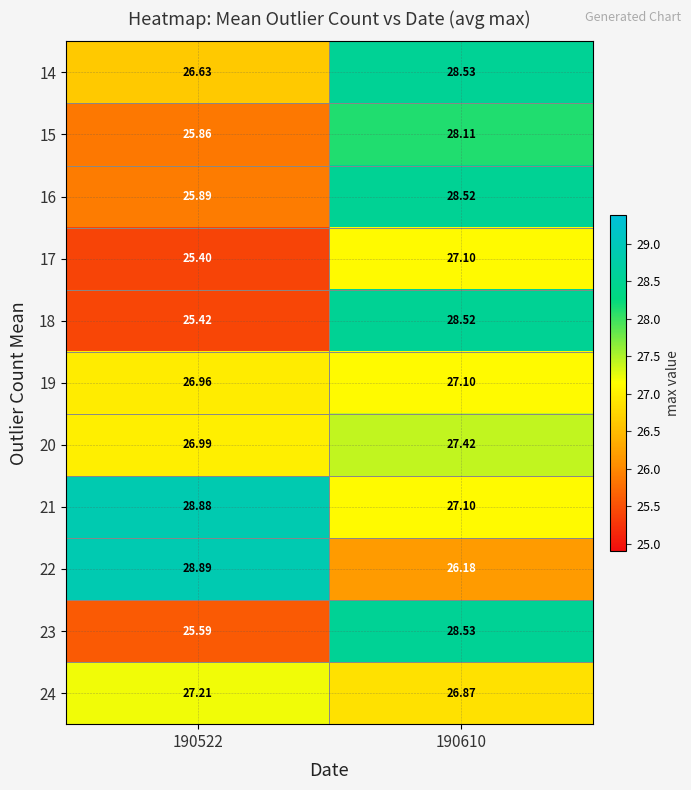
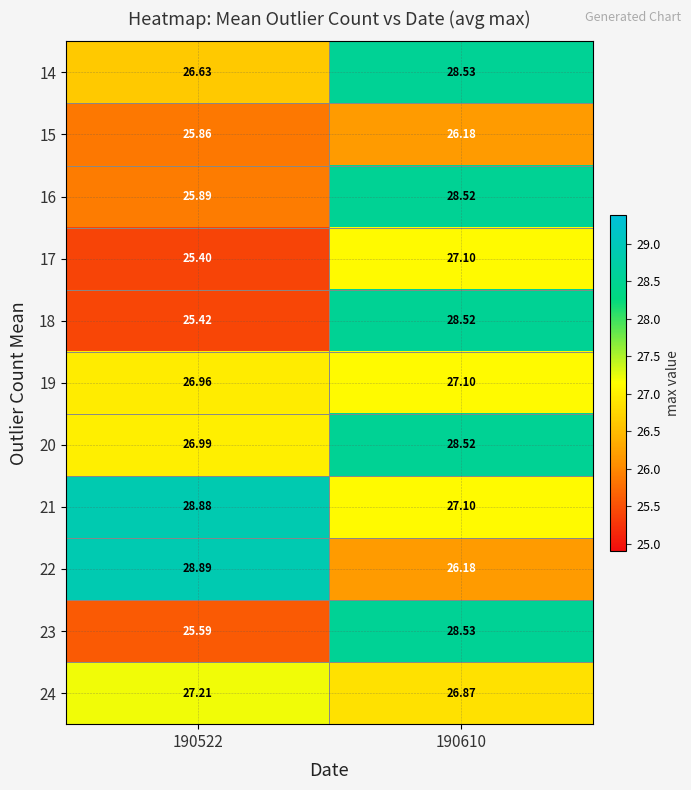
15, 190610: 28.11 -> 26.18
20, 190610: 27.42 -> 28.52
